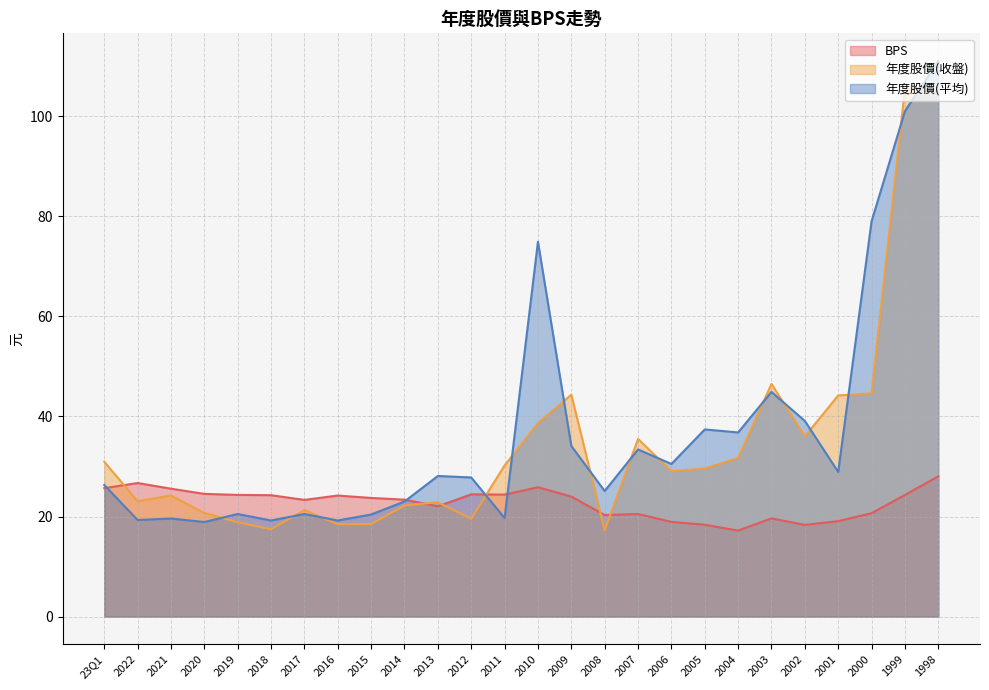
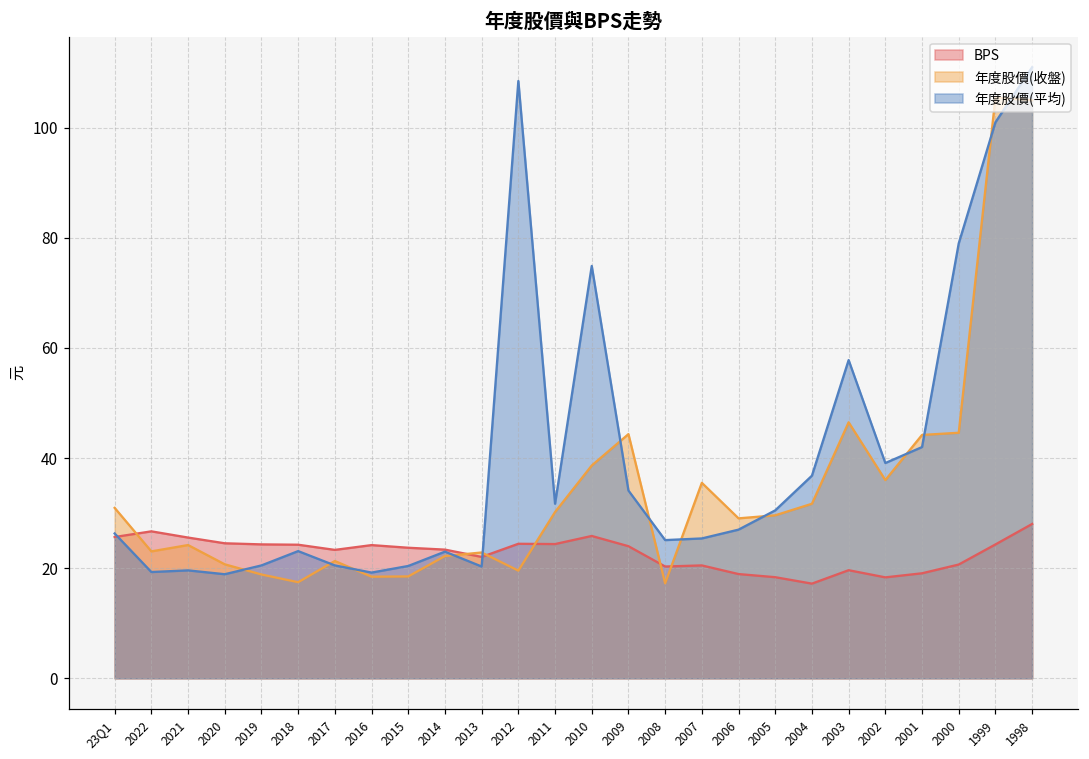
年度股價(平均), 2018: 19 -> 23
年度股價(平均), 2013: 28 -> 20
年度股價(平均), 2012: 28 -> 109
年度股價(平均), 2011: 20 -> 32
年度股價(平均), 2007: 33 -> 25
年度股價(平均), 2006: 31 -> 27
年度股價(平均), 2005: 37 -> 31
年度股價(平均), 2003: 45 -> 58
年度股價(平均), 2001: 29 -> 42
